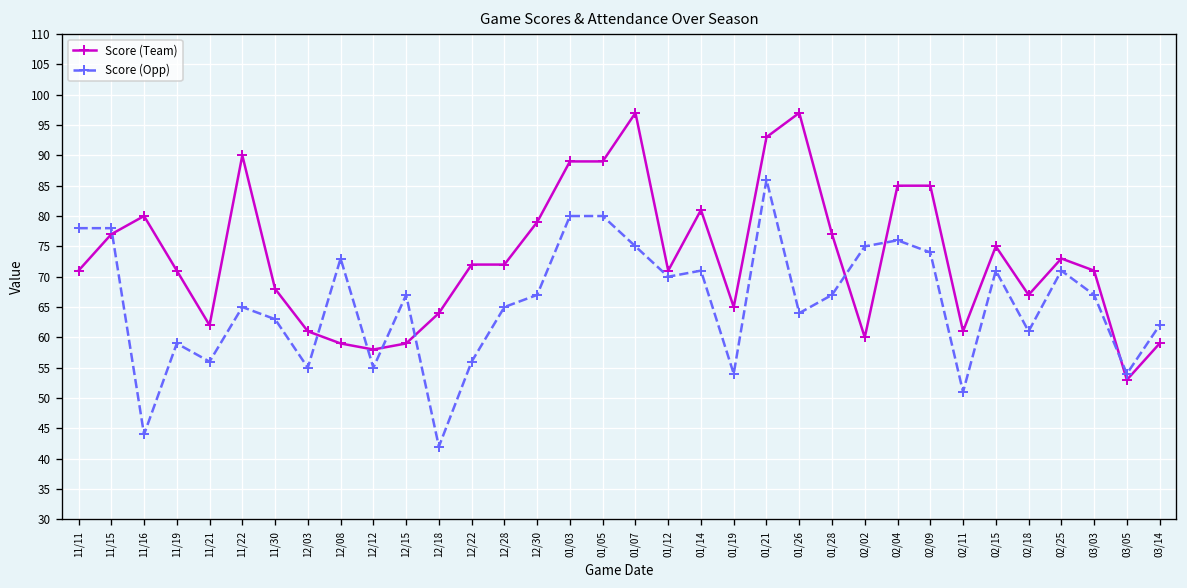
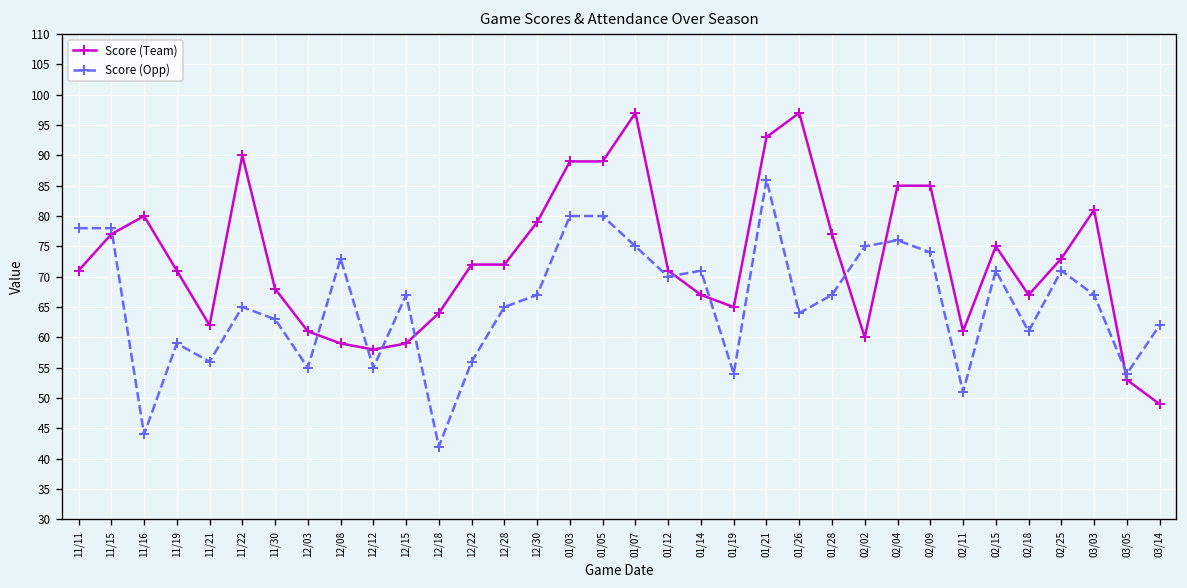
Score (Team), 01/14: 81 -> 67
Score (Team), 03/03: 71 -> 81
Score (Team), 03/14: 59 -> 49
